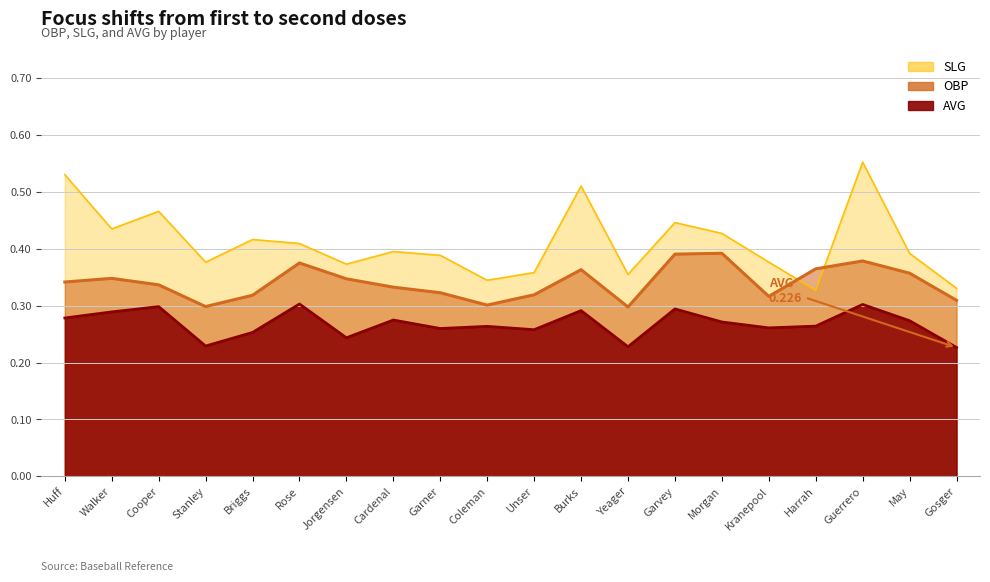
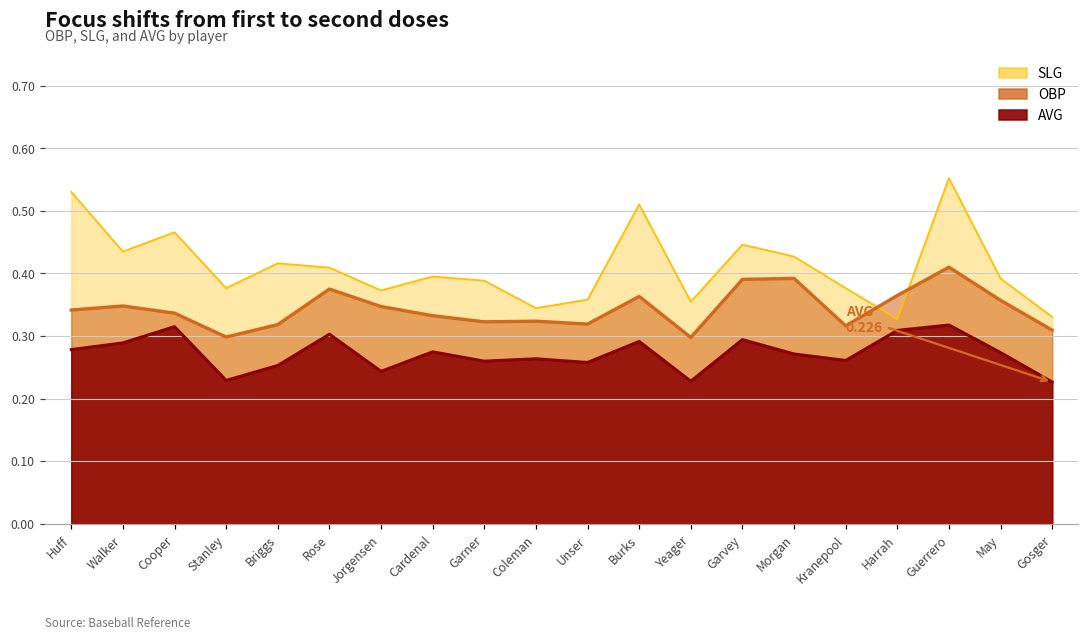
AVG, Cooper: 0.30 -> 0.31
OBP, Coleman: 0.30 -> 0.32
AVG, Harrah: 0.26 -> 0.31
OBP, Guerrero: 0.38 -> 0.41
AVG, Guerrero: 0.30 -> 0.32
